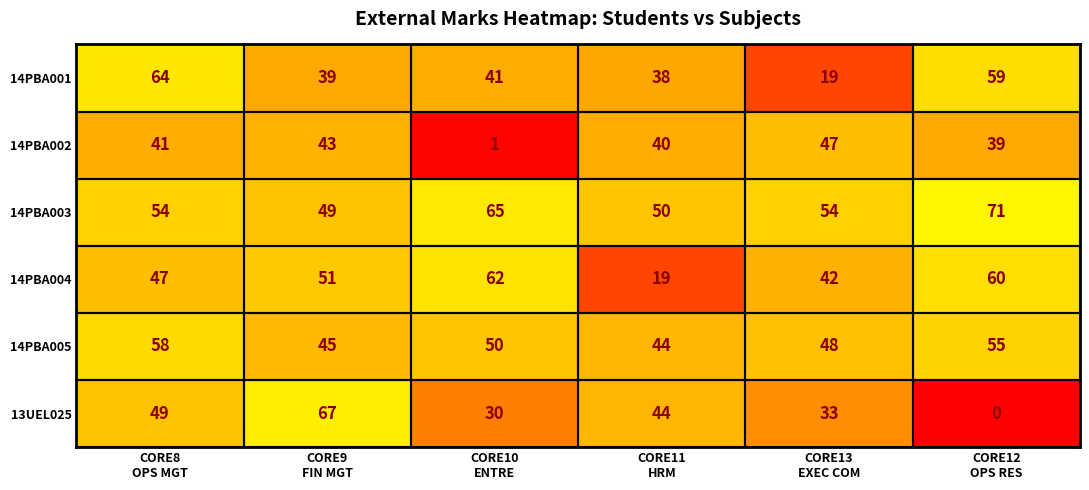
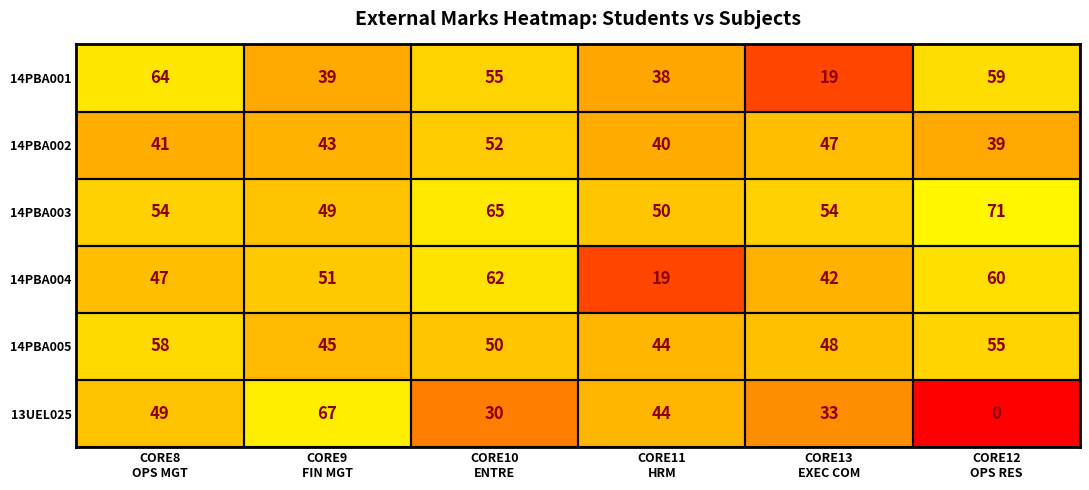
14PBA001, CORE10 ENTRE: 41 -> 55
14PBA002, CORE10 ENTRE: 1 -> 52
